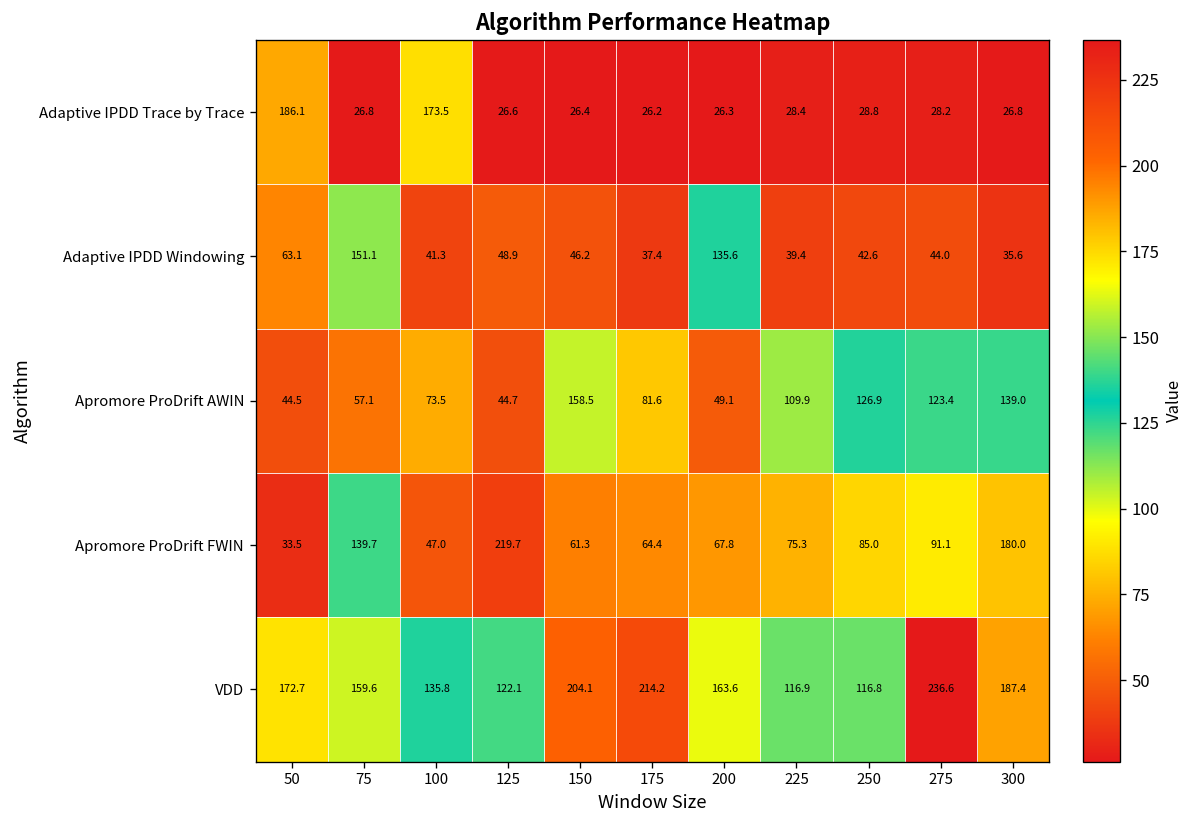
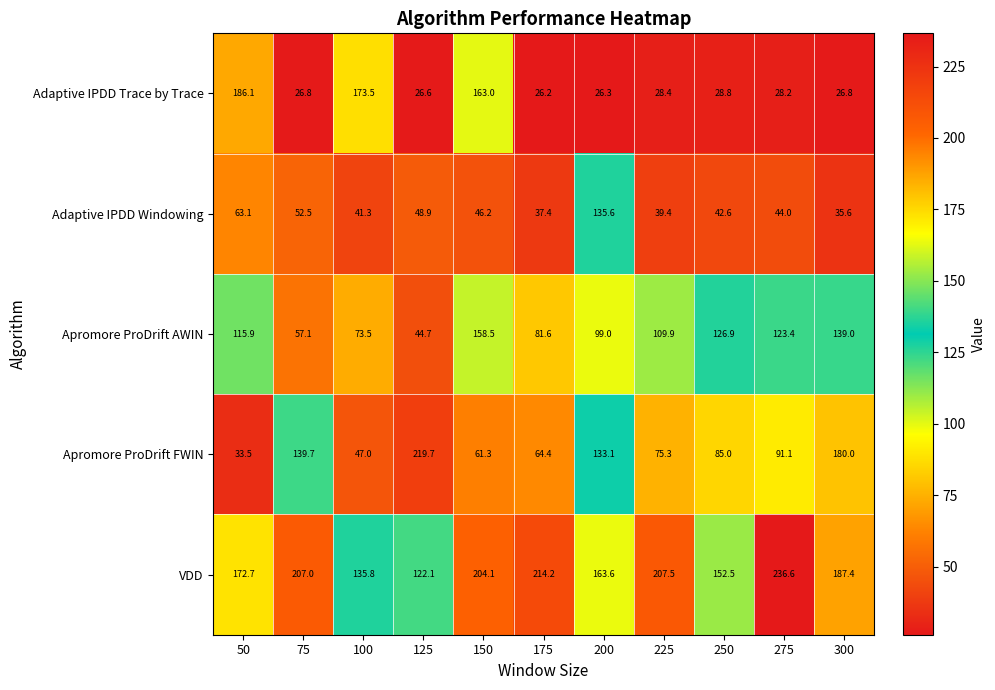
Adaptive IPDD Trace by Trace, 150: 26.4 -> 163.0
Adaptive IPDD Windowing, 75: 151.1 -> 52.5
Apromore ProDrift AWIN, 50: 44.5 -> 115.9
Apromore ProDrift AWIN, 200: 49.1 -> 99.0
Apromore ProDrift FWIN, 200: 67.8 -> 133.1
VDD, 75: 159.6 -> 207.0
VDD, 225: 116.9 -> 207.5
VDD, 250: 116.8 -> 152.5
